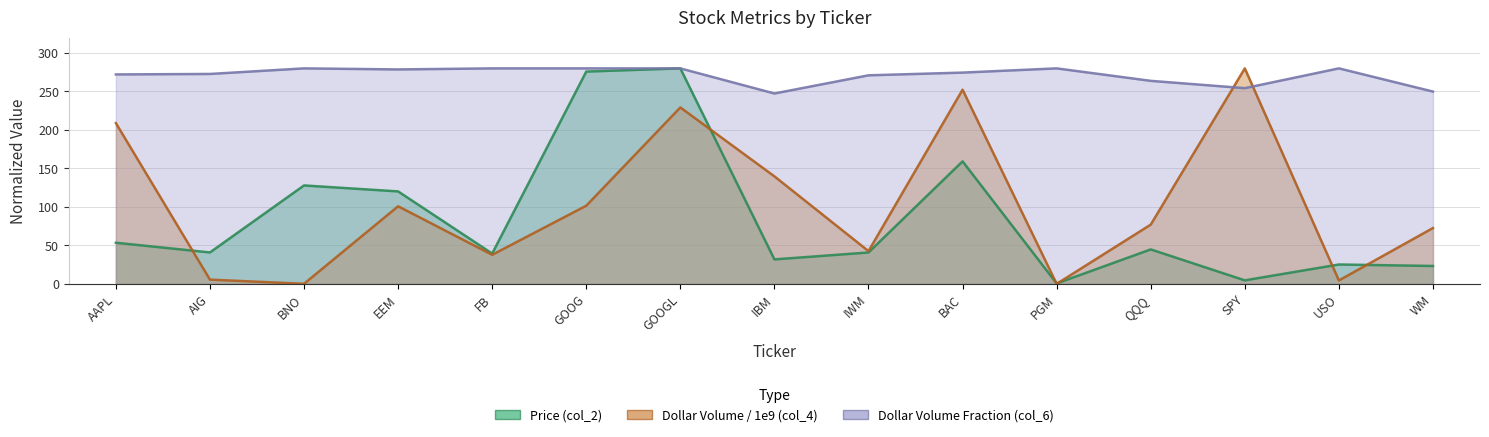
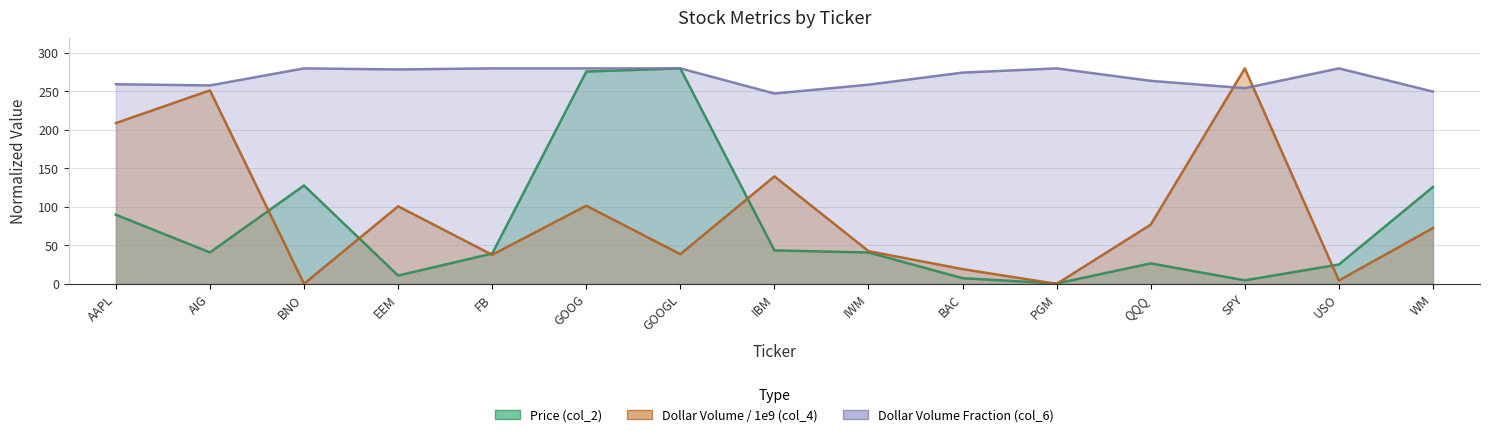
Price (col_2), AAPL: 50 -> 90
Dollar Volume Fraction (col_6), AAPL: 270 -> 260
Dollar Volume / 1e9 (col_4), AIG: 10 -> 250
Dollar Volume Fraction (col_6), AIG: 270 -> 260
Price (col_2), EEM: 120 -> 10
Dollar Volume / 1e9 (col_4), GOOGL: 230 -> 40
Price (col_2), IBM: 30 -> 40
Dollar Volume Fraction (col_6), IWM: 270 -> 260
Price (col_2), BAC: 160 -> 10
Dollar Volume / 1e9 (col_4), BAC: 250 -> 20
Price (col_2), QQQ: 40 -> 30
Price (col_2), WM: 20 -> 130
